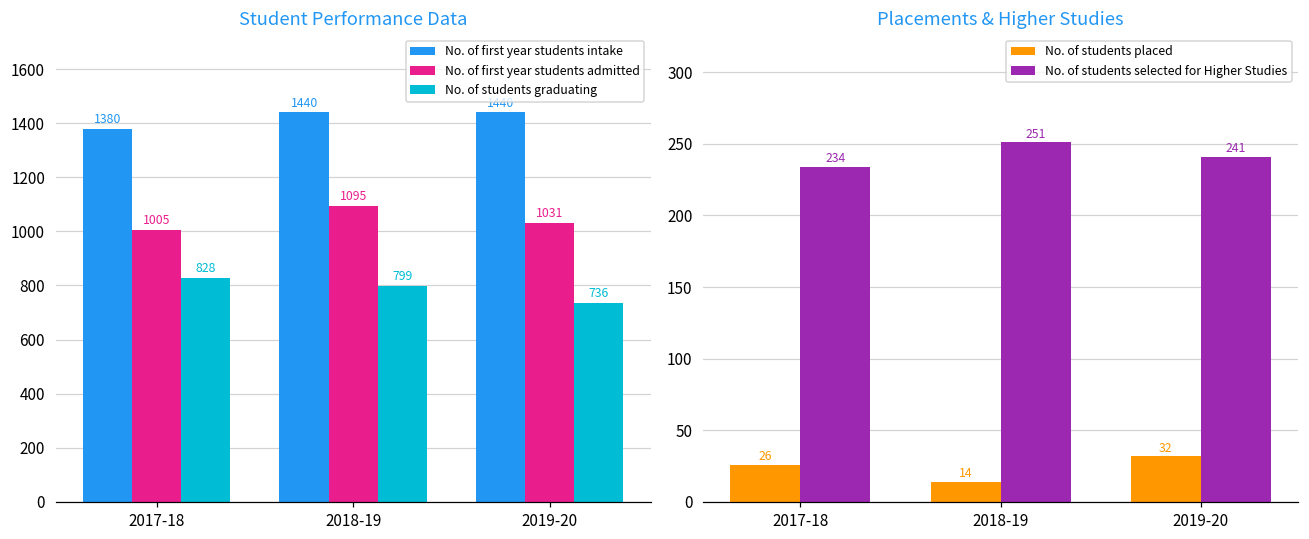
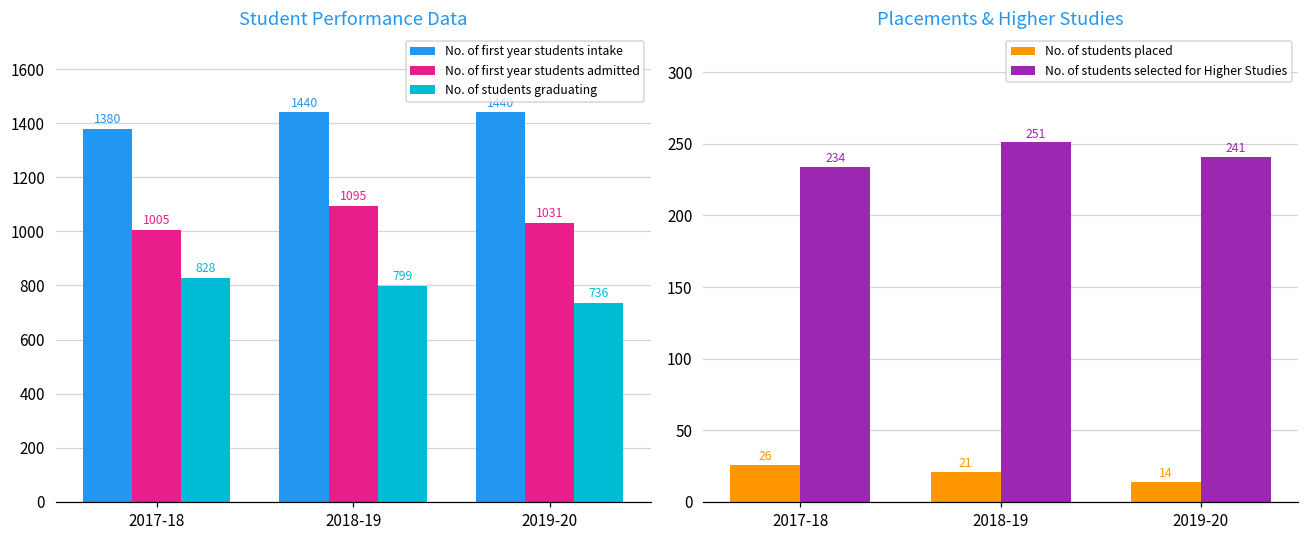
Placements & Higher Studies, No. of students placed, 2018-19: 14 -> 21
Placements & Higher Studies, No. of students placed, 2019-20: 32 -> 14
